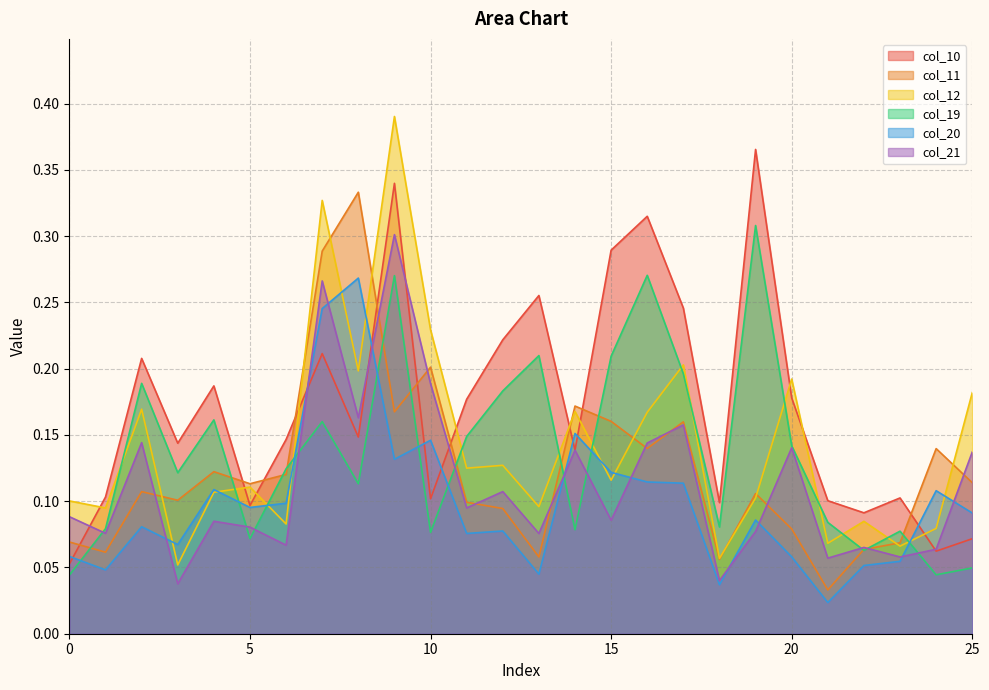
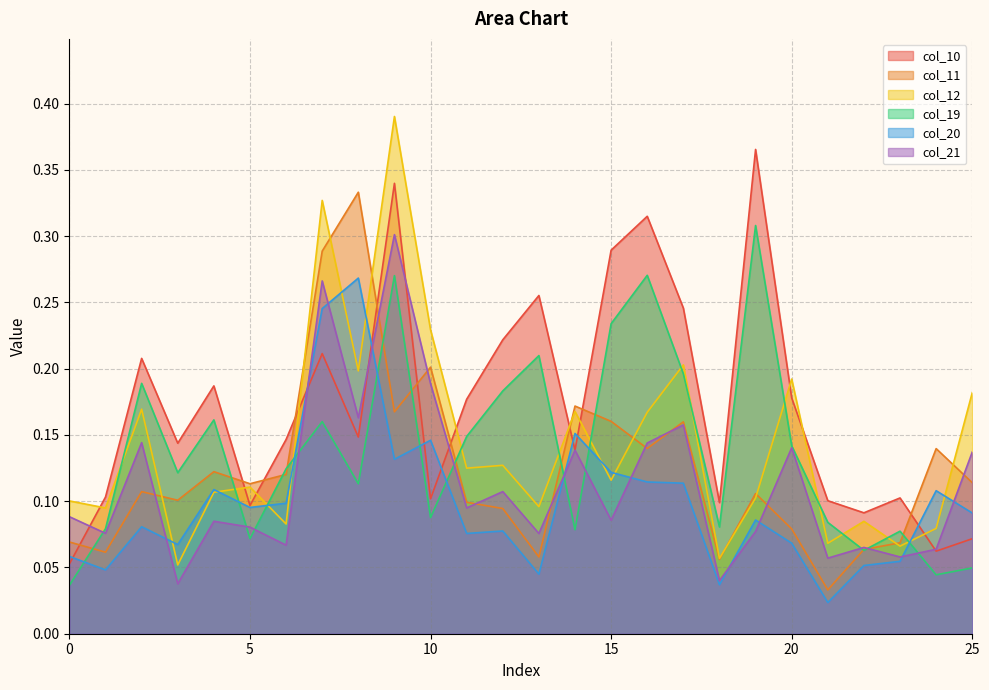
col_19, 0: 0.044 -> 0.037
col_19, 10: 0.076 -> 0.088
col_19, 15: 0.209 -> 0.234
col_20, 20: 0.058 -> 0.068
